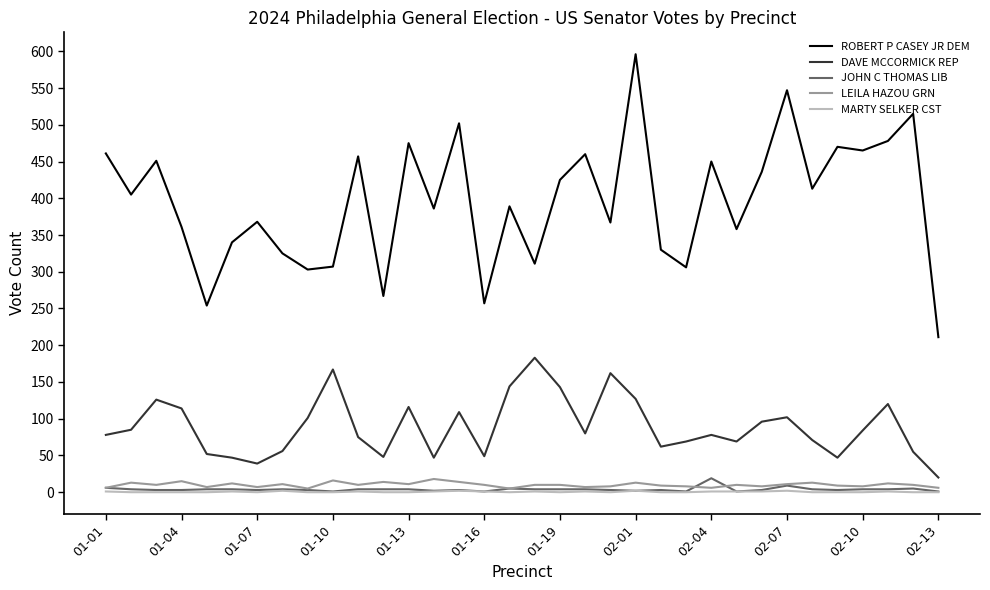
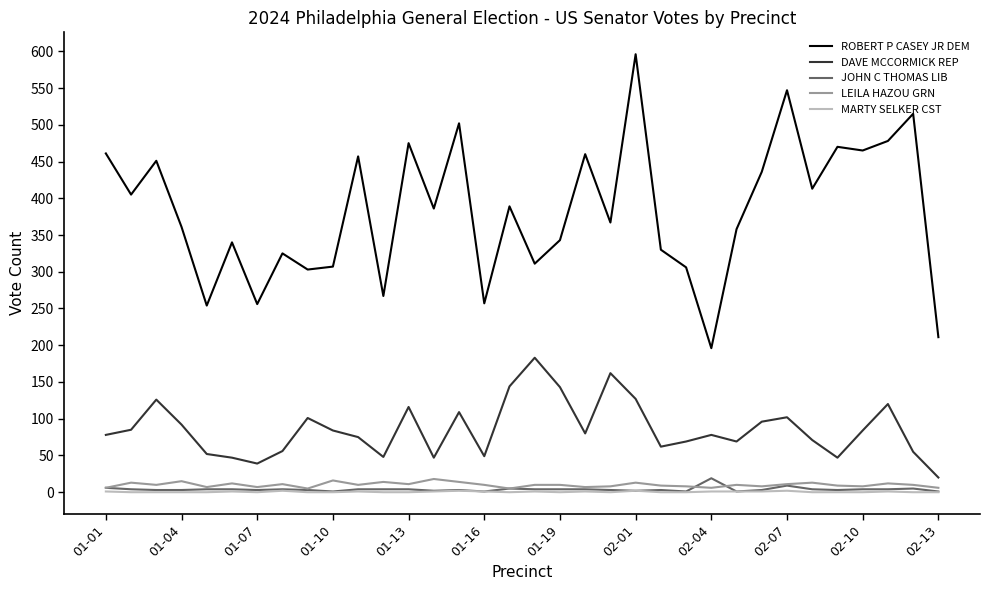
DAVE MCCORMICK REP, 01-04: 110 -> 90
ROBERT P CASEY JR DEM, 01-07: 370 -> 260
DAVE MCCORMICK REP, 01-10: 170 -> 80
ROBERT P CASEY JR DEM, 01-19: 430 -> 340
ROBERT P CASEY JR DEM, 02-04: 450 -> 200
